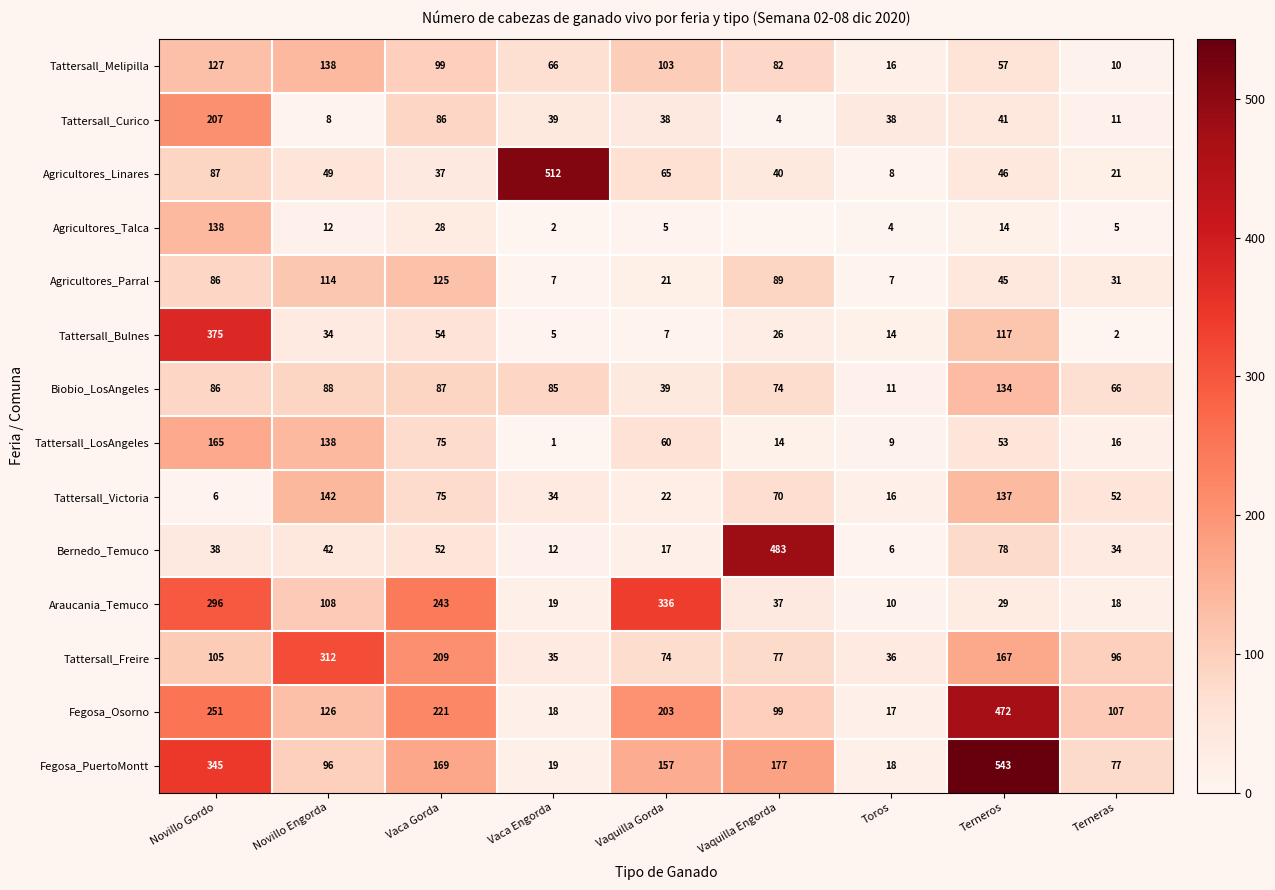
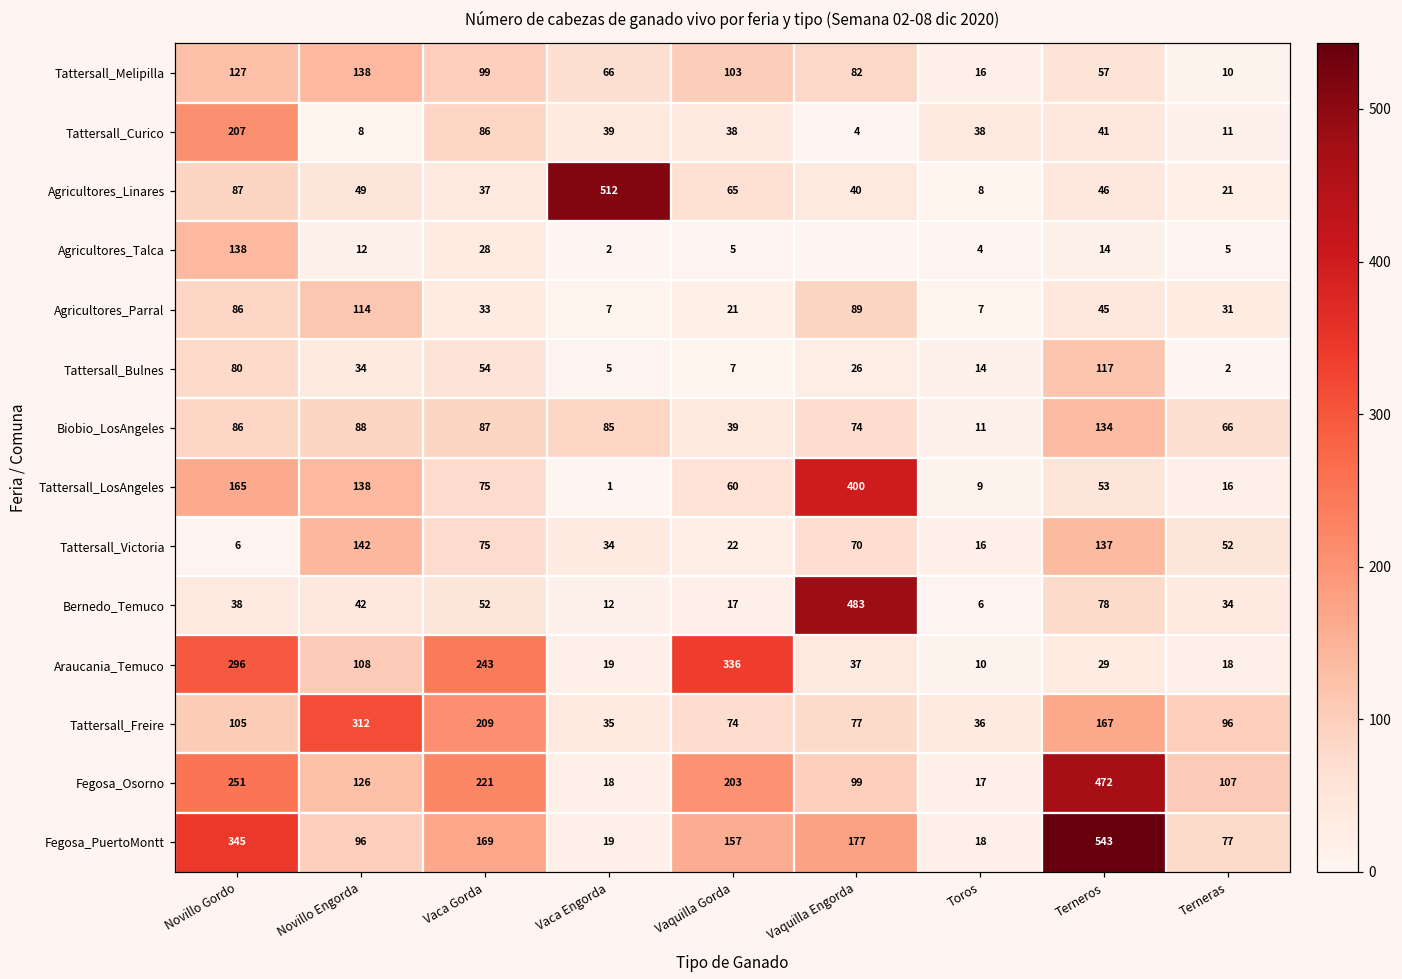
Agricultores_Parral, Vaca Gorda: 125 -> 33
Tattersall_Bulnes, Novillo Gordo: 375 -> 80
Tattersall_LosAngeles, Vaquilla Engorda: 14 -> 400
